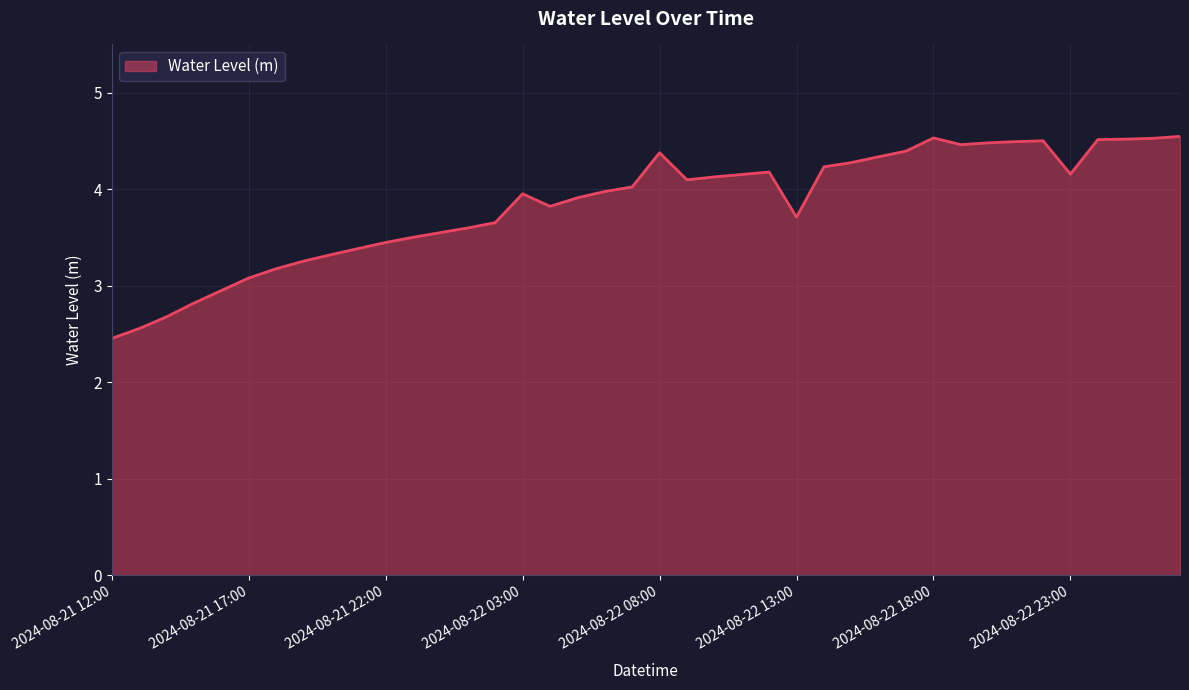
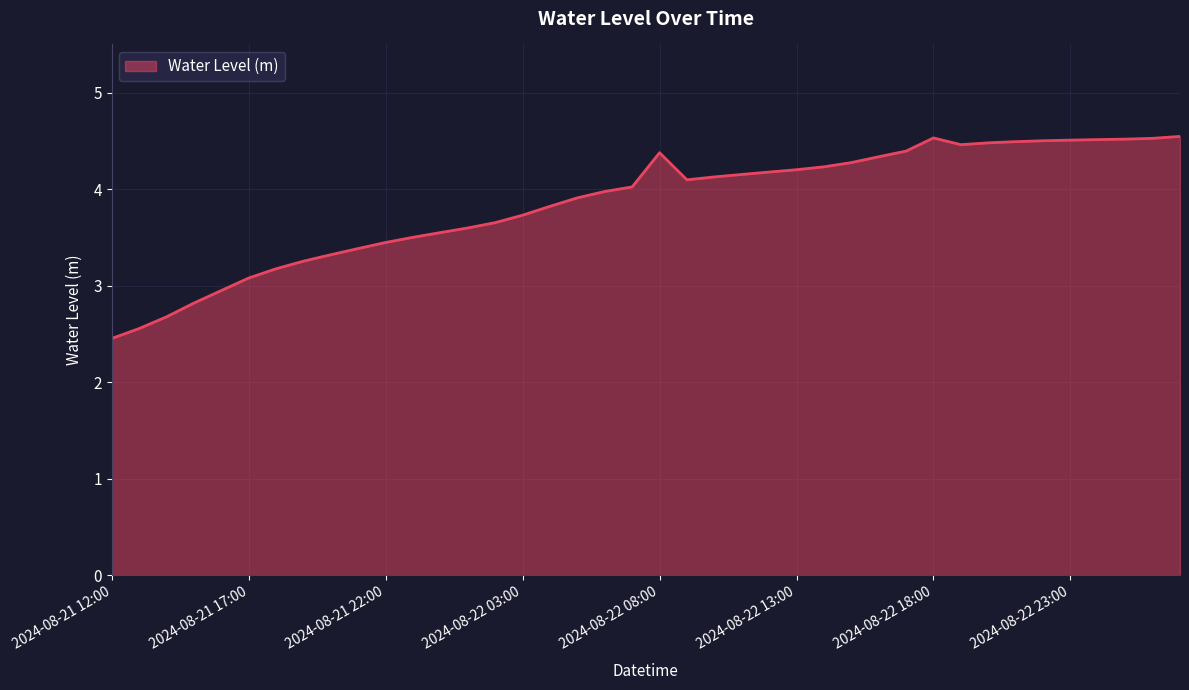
2024-08-22 03:00: 4.0 -> 3.7
2024-08-22 13:00: 3.7 -> 4.2
2024-08-22 23:00: 4.2 -> 4.5
